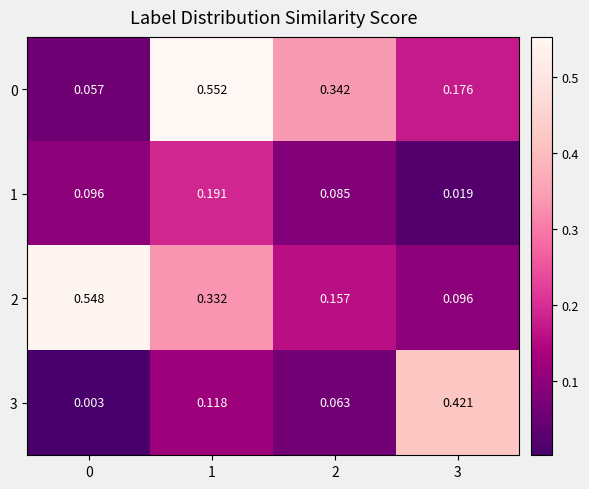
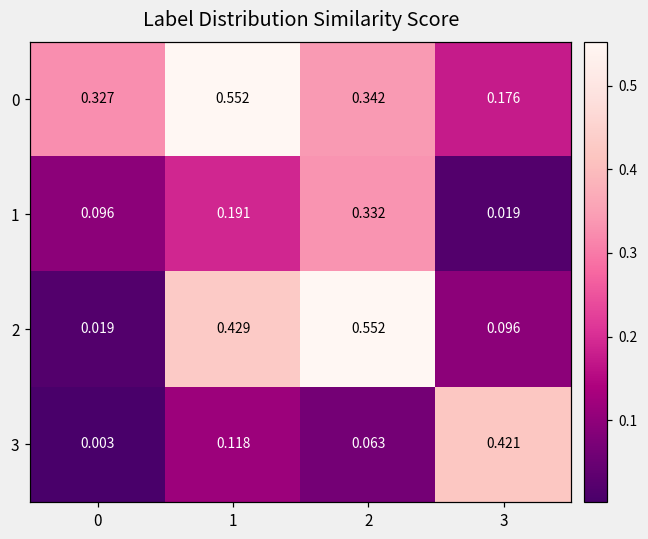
0, 0: 0.057 -> 0.327
1, 2: 0.085 -> 0.332
2, 0: 0.548 -> 0.019
2, 1: 0.332 -> 0.429
2, 2: 0.157 -> 0.552
